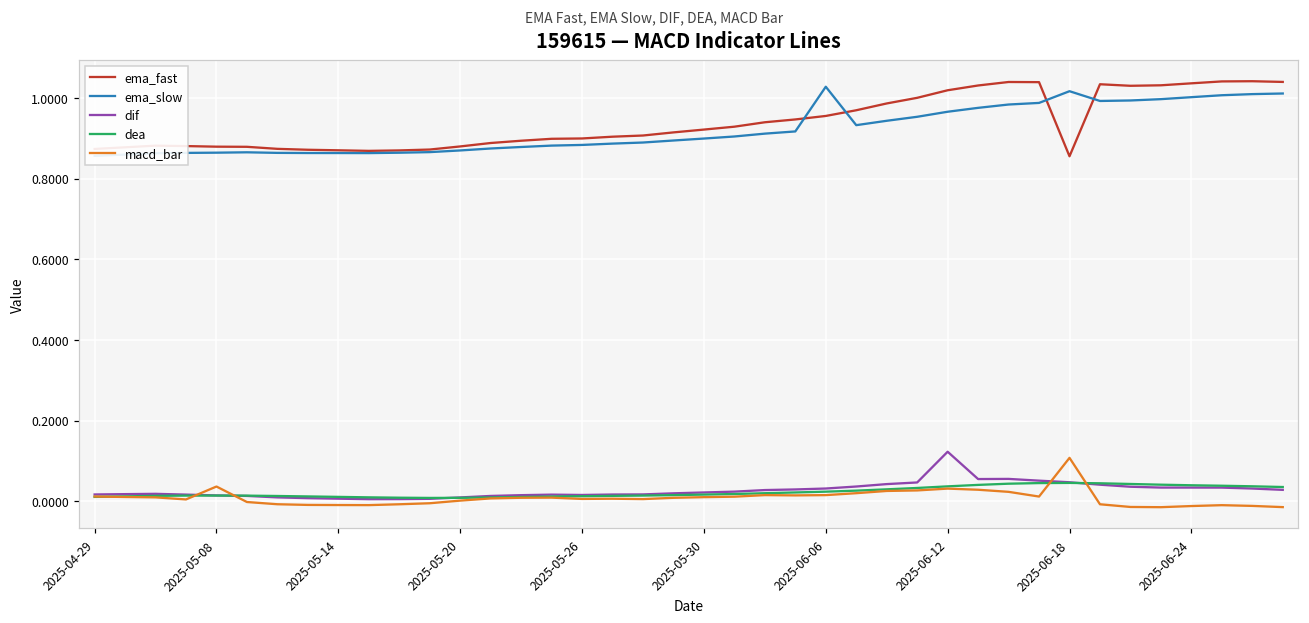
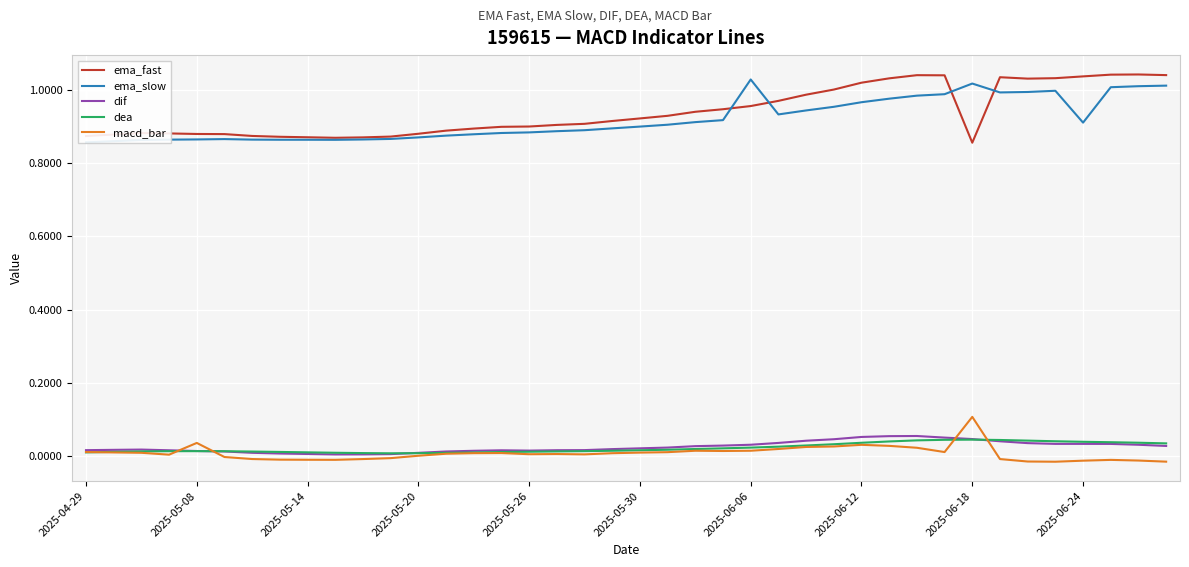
dif, 2025-06-12: 0.12 -> 0.05
ema_slow, 2025-06-24: 1.00 -> 0.91
